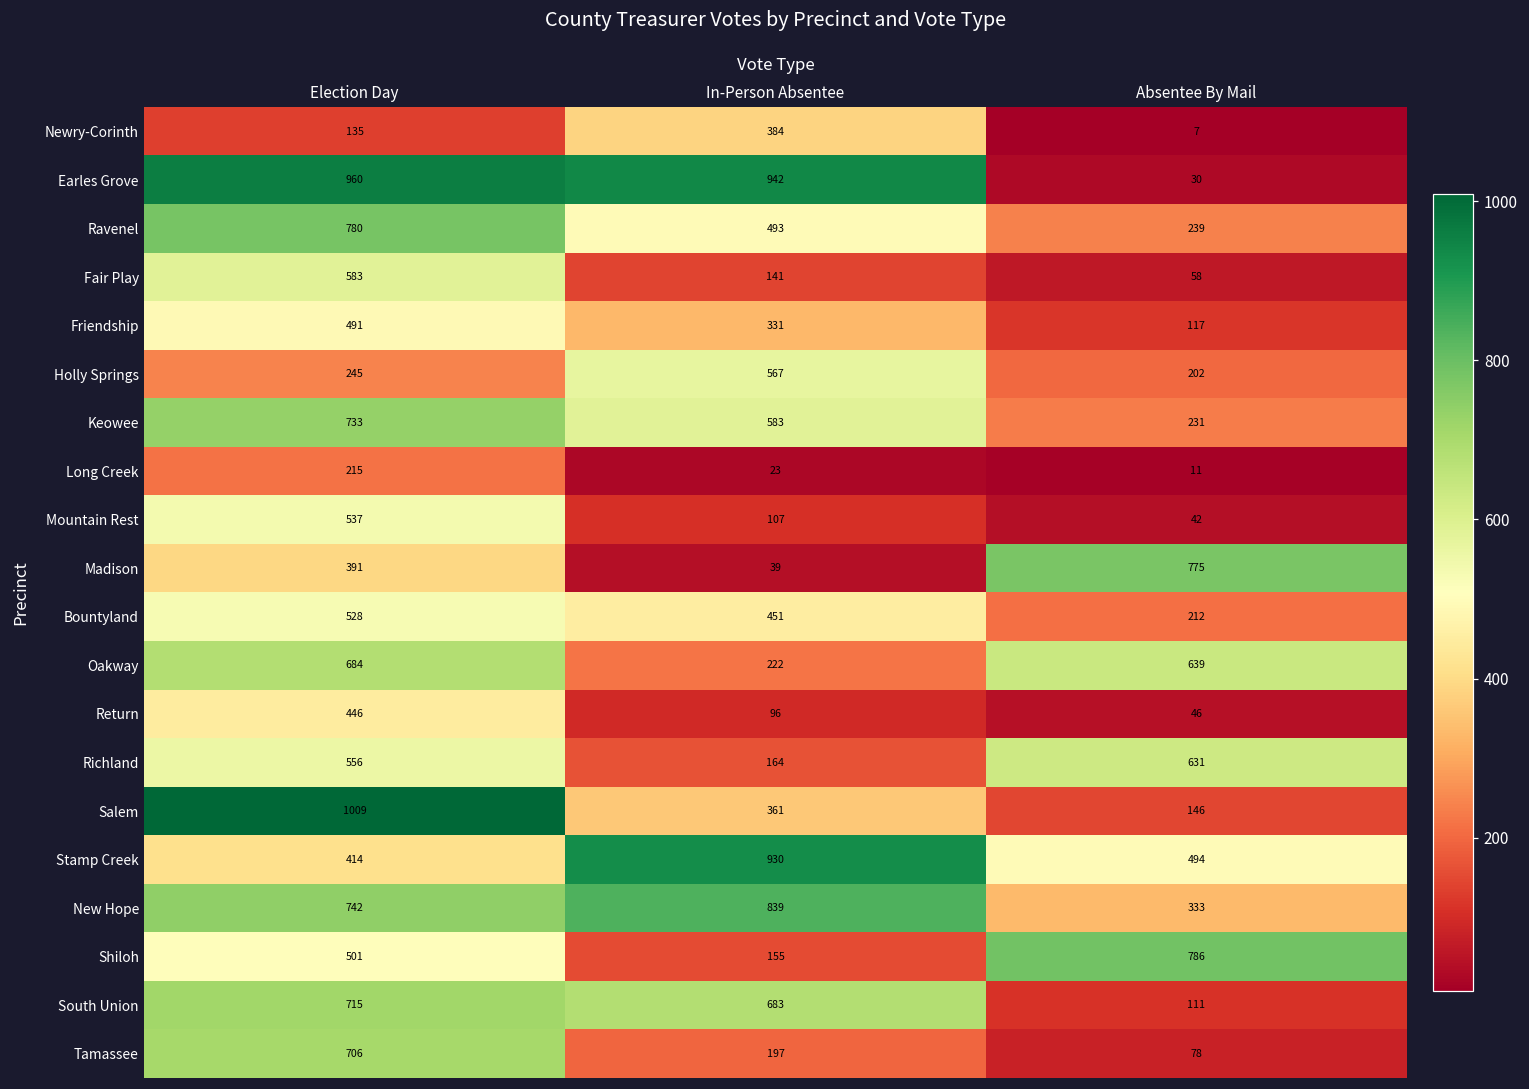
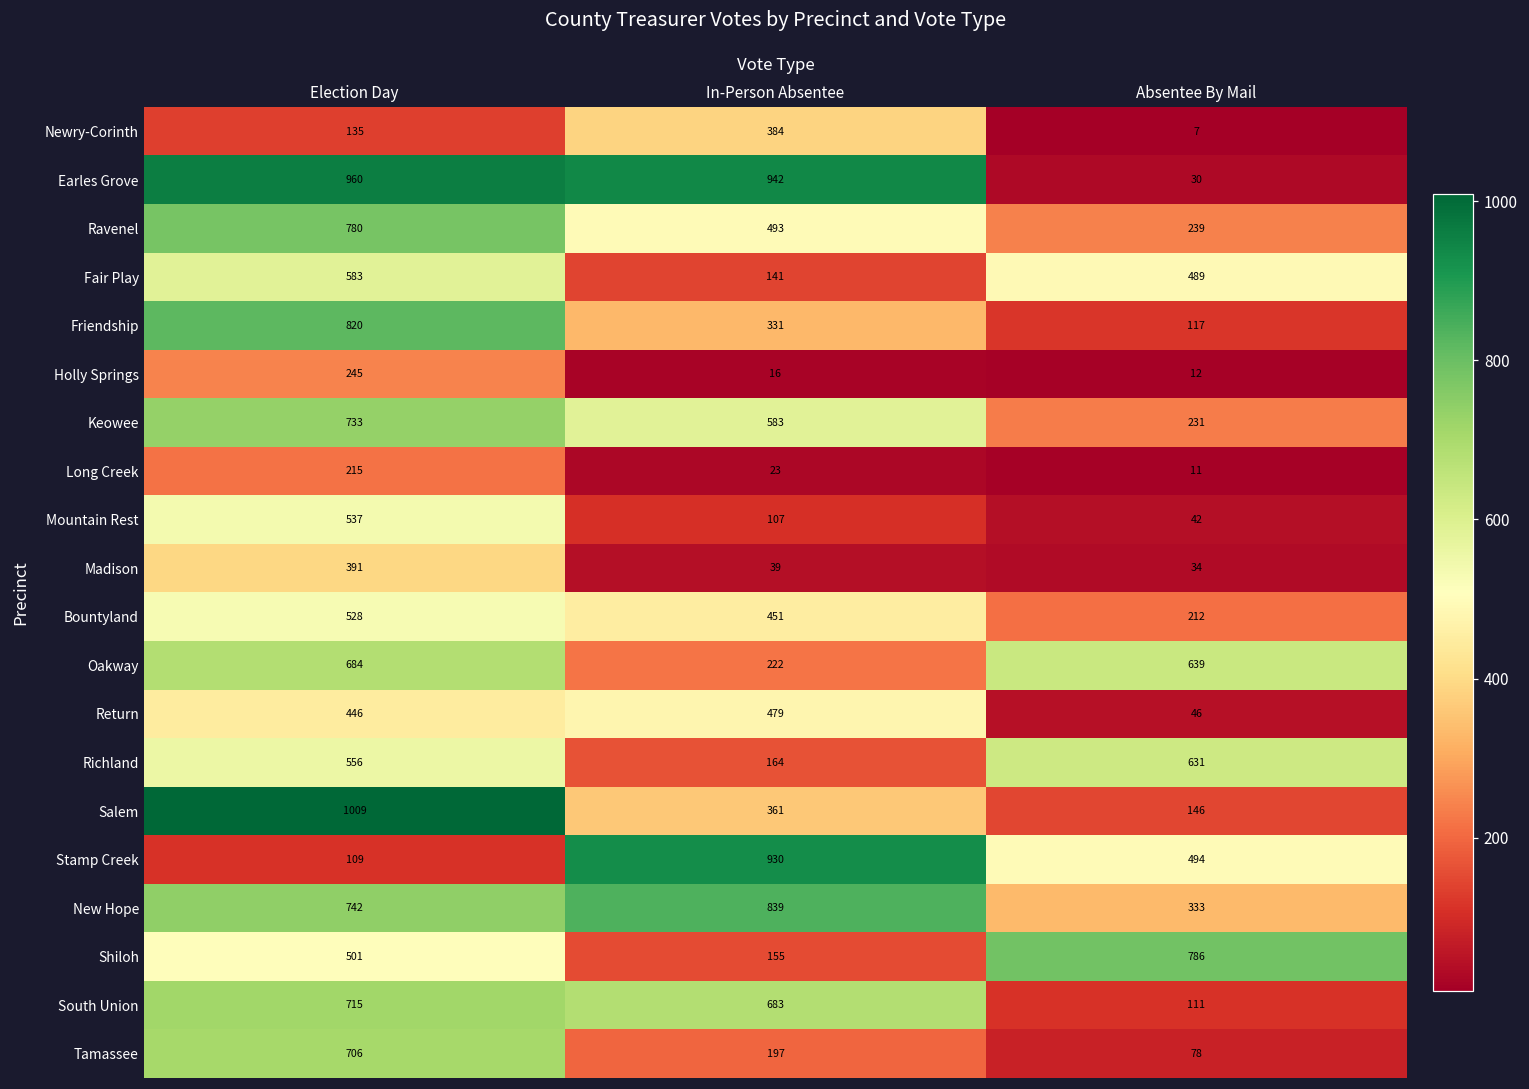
Fair Play, Absentee By Mail: 58 -> 489
Friendship, Election Day: 491 -> 820
Holly Springs, In-Person Absentee: 567 -> 16
Holly Springs, Absentee By Mail: 202 -> 12
Madison, Absentee By Mail: 775 -> 34
Return, In-Person Absentee: 96 -> 479
Stamp Creek, Election Day: 414 -> 109
